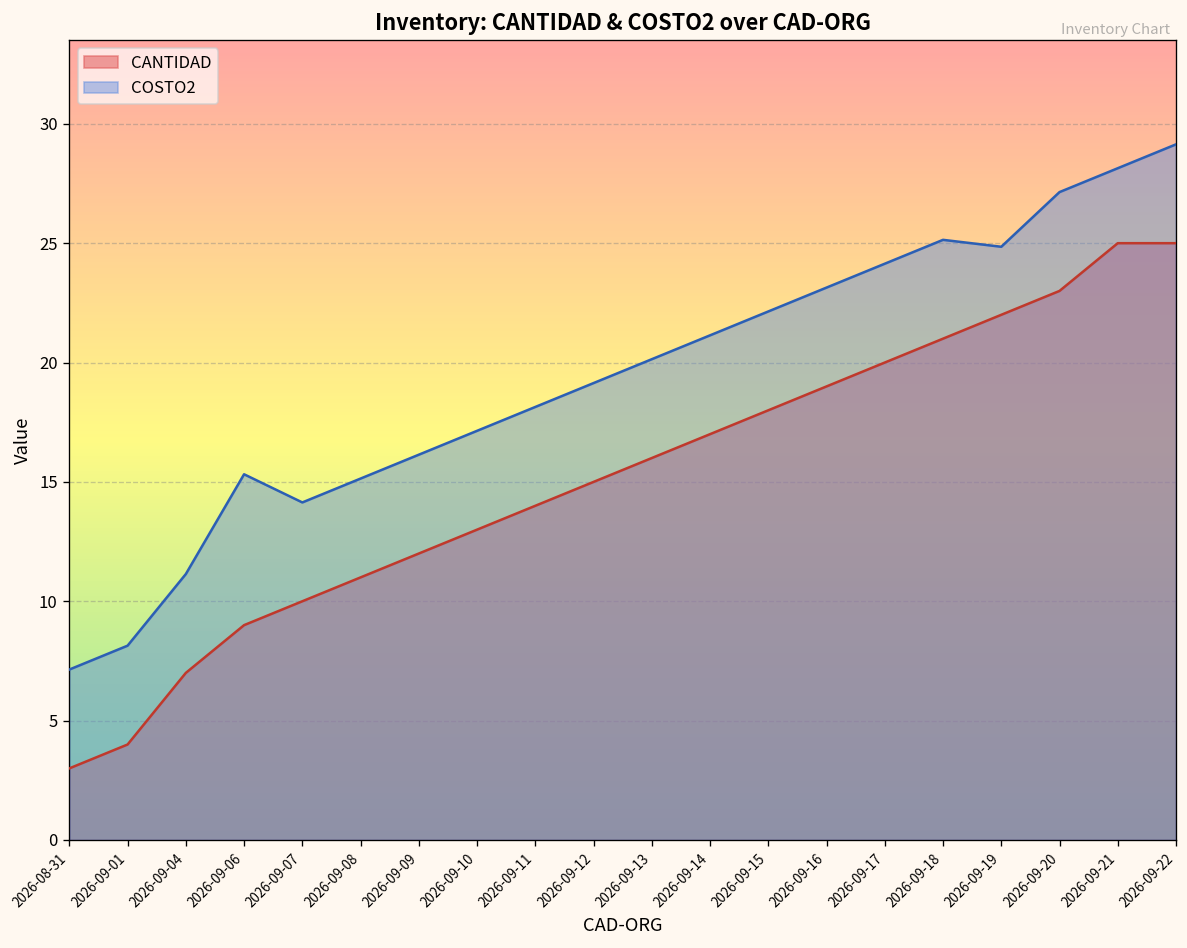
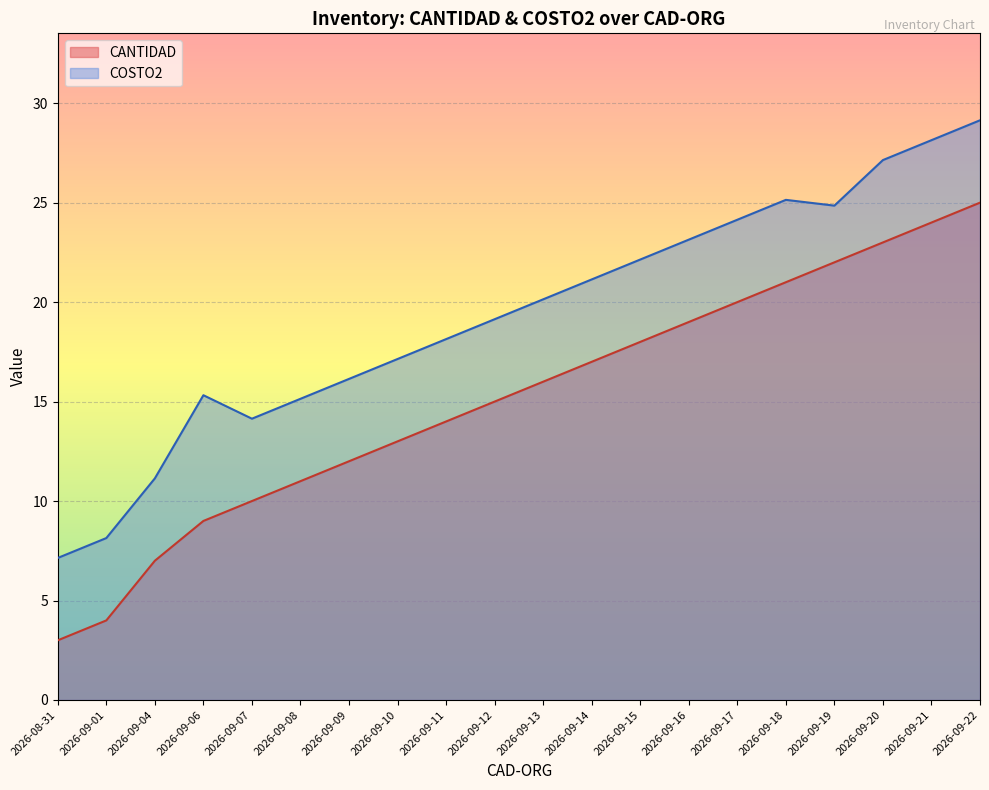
CANTIDAD, 2026-09-21: 25 -> 24
